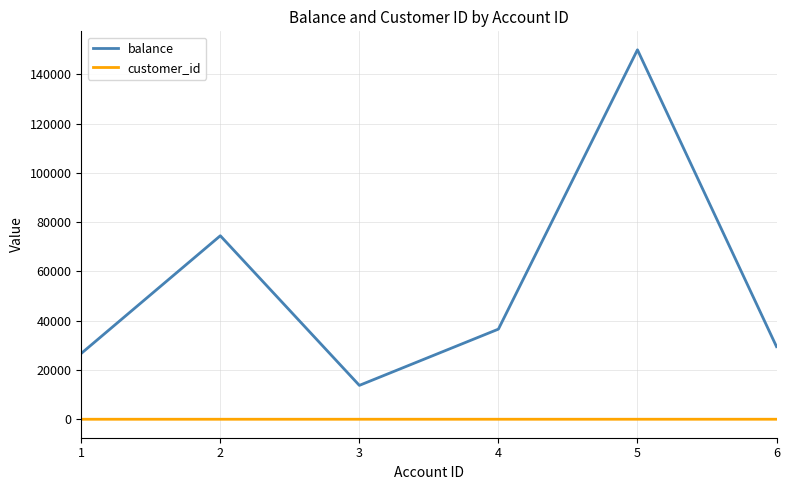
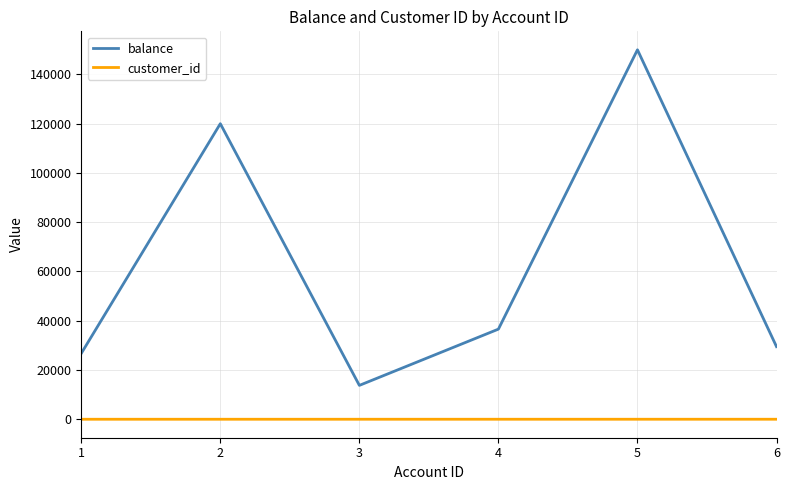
balance, 2: 75000 -> 120000
